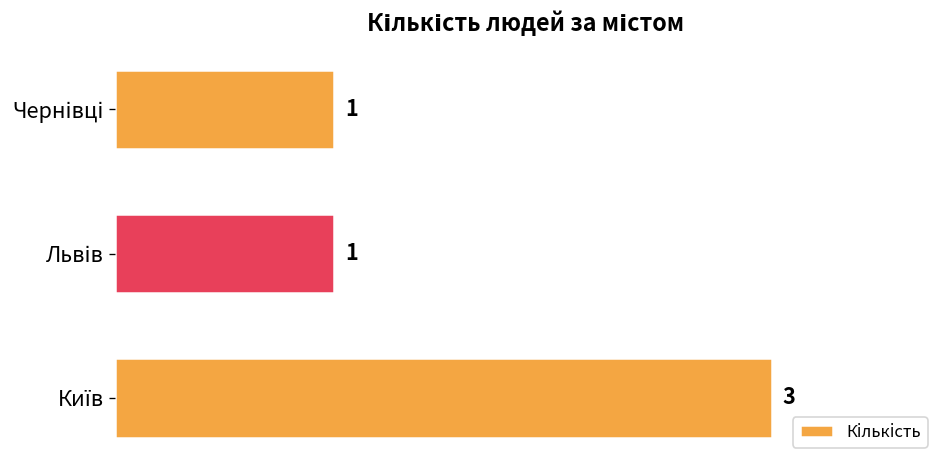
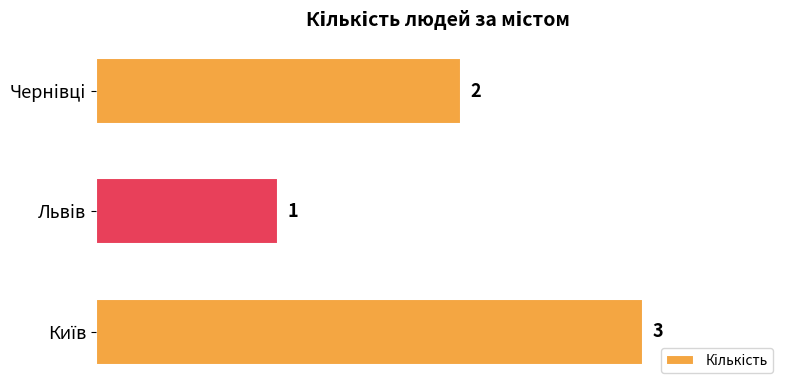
Чернівці: 1 -> 2
